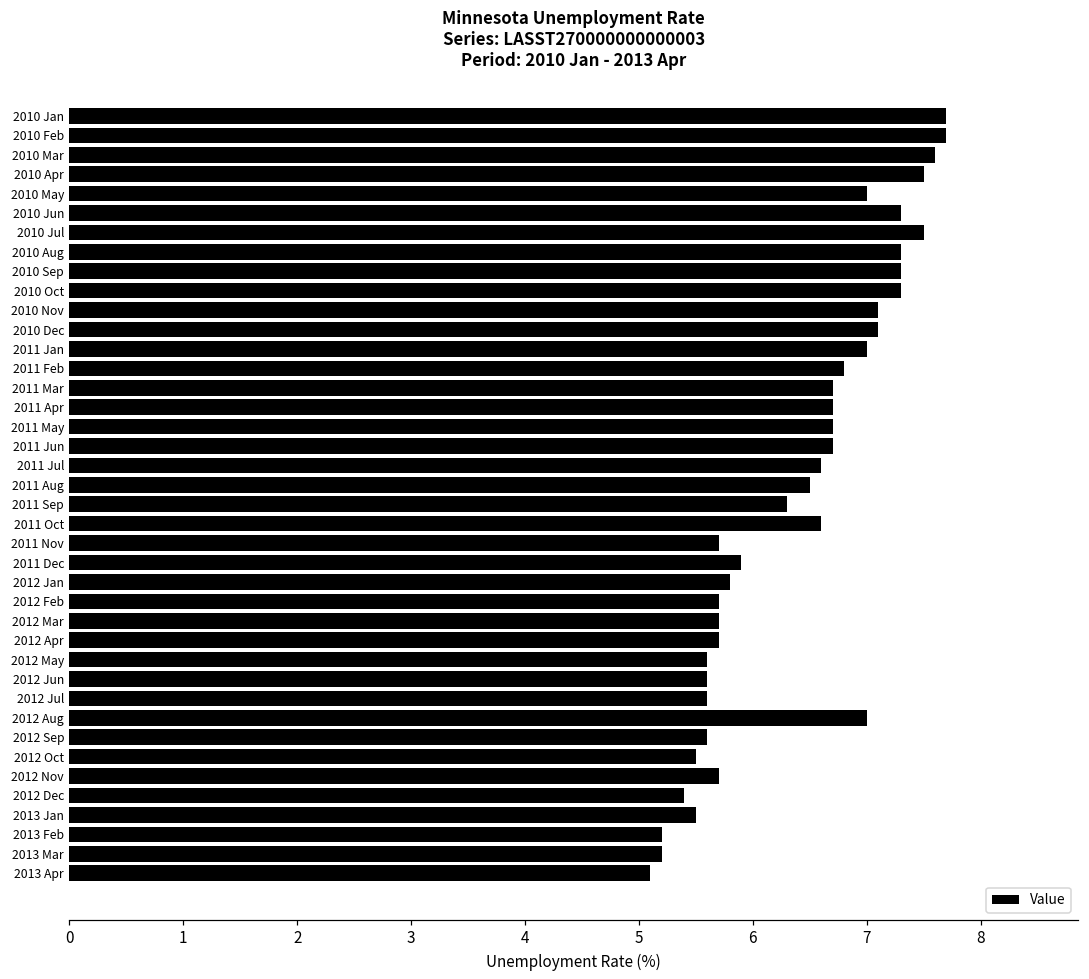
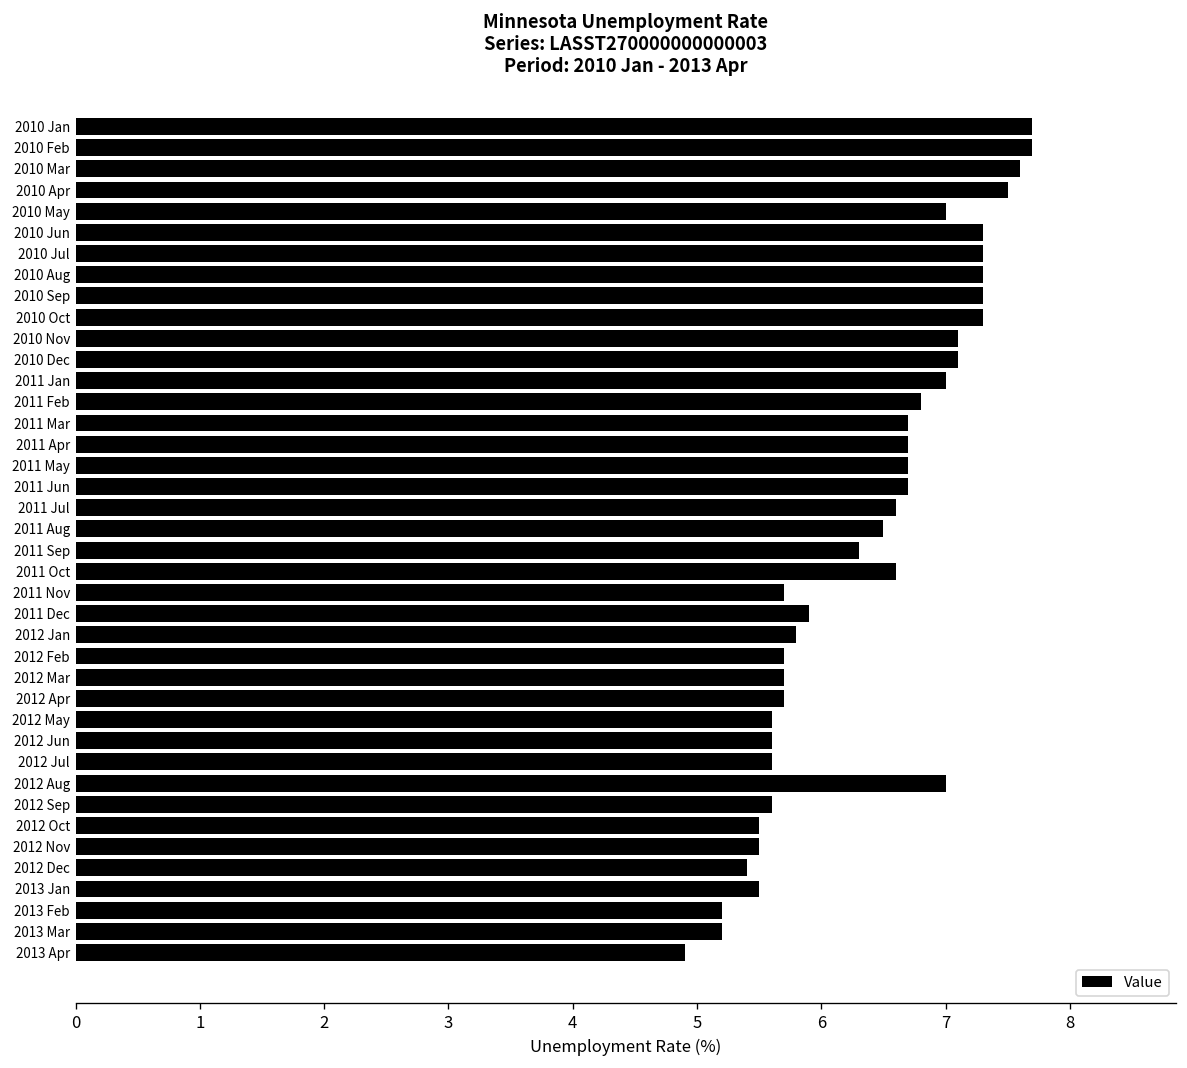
2010 Jul: 7.5 -> 7.3
2012 Nov: 5.7 -> 5.5
2013 Apr: 5.1 -> 4.9
